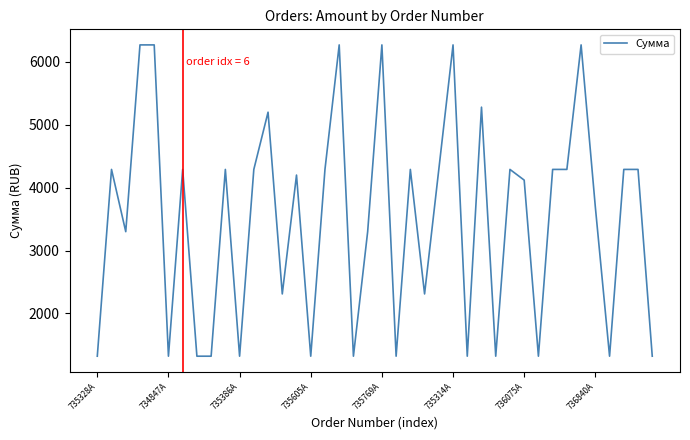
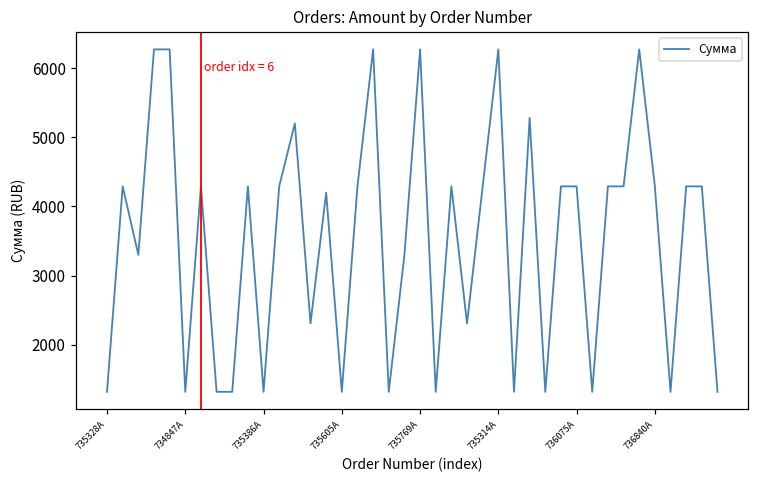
736075A: 4100 -> 4300
736840A: 3700 -> 4300
